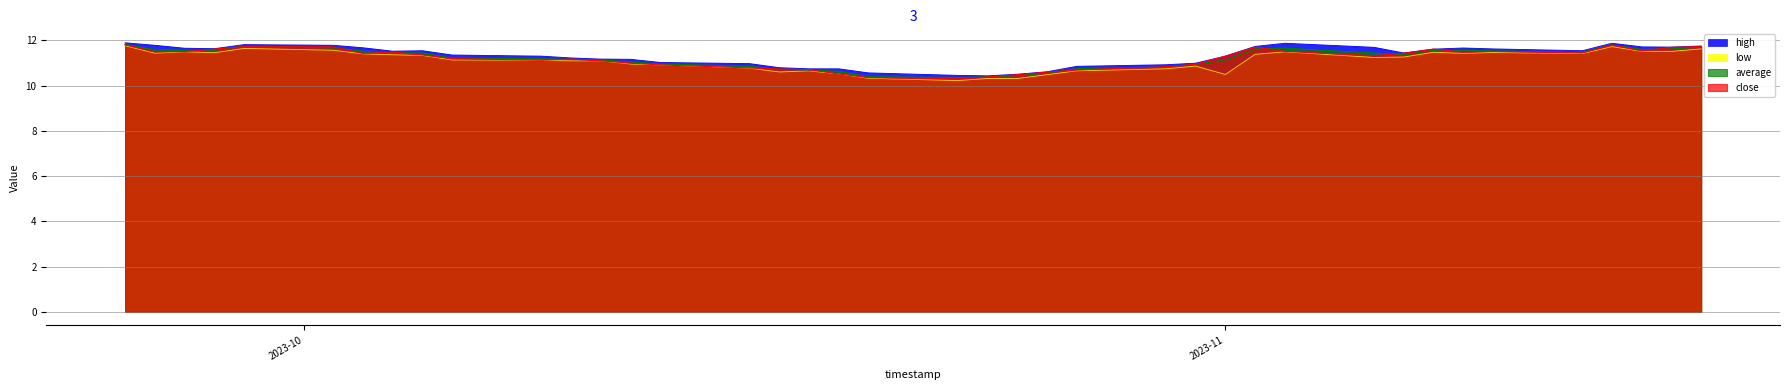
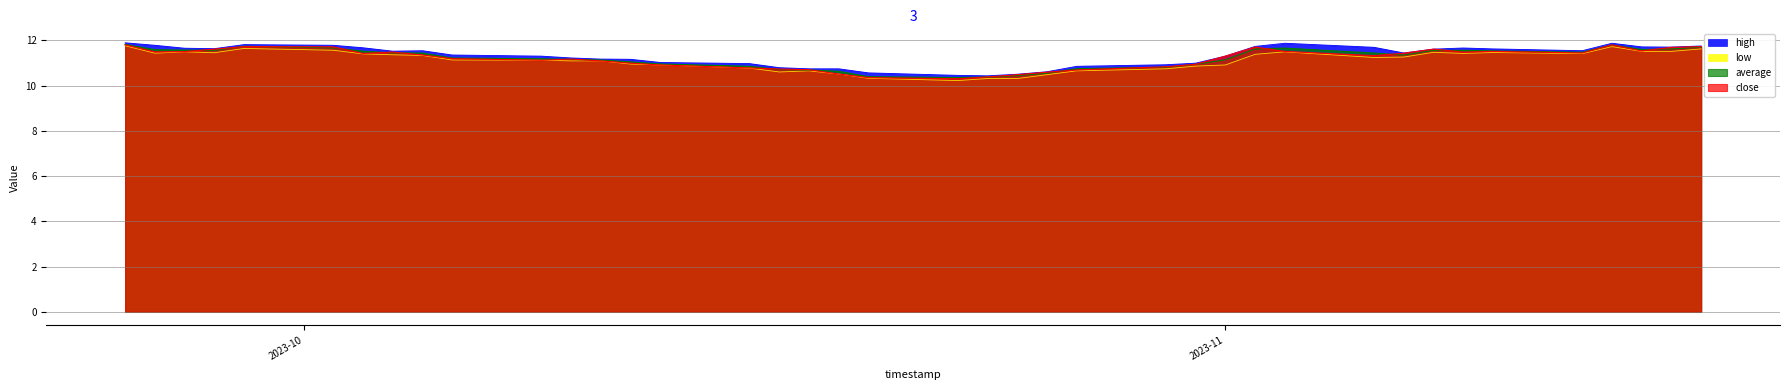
low, 2023-11: 10.5 -> 10.9
